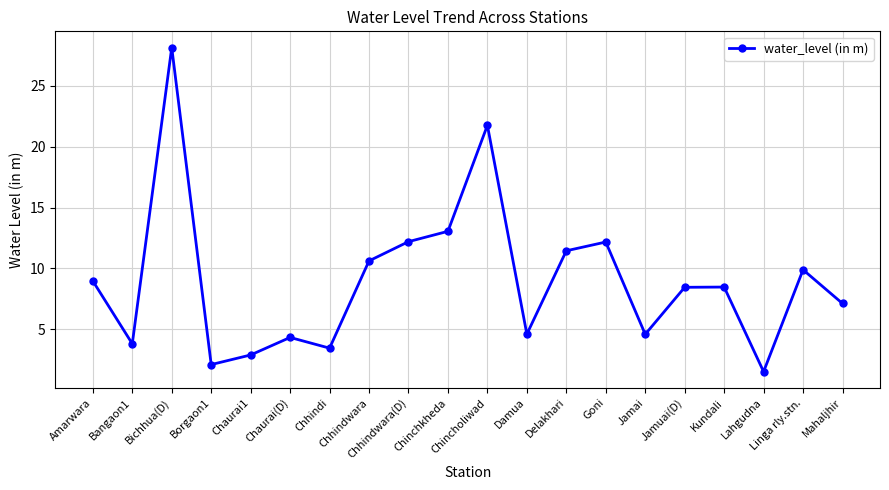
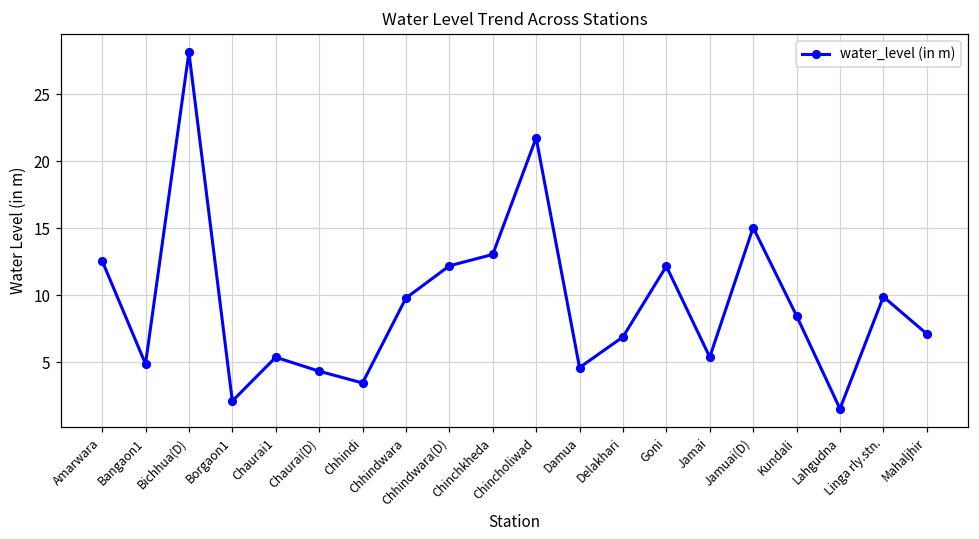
Amarwara: 9.0 -> 12.6
Bangaon1: 3.8 -> 4.9
Chaurai1: 2.9 -> 5.4
Chhindwara: 10.6 -> 9.8
Delakhari: 11.5 -> 6.9
Jamai: 4.6 -> 5.4
Jamuai(D): 8.5 -> 15.1
